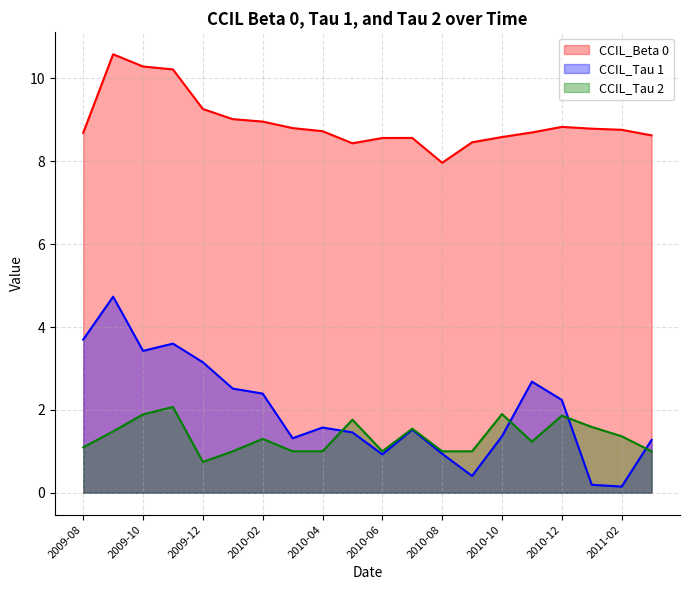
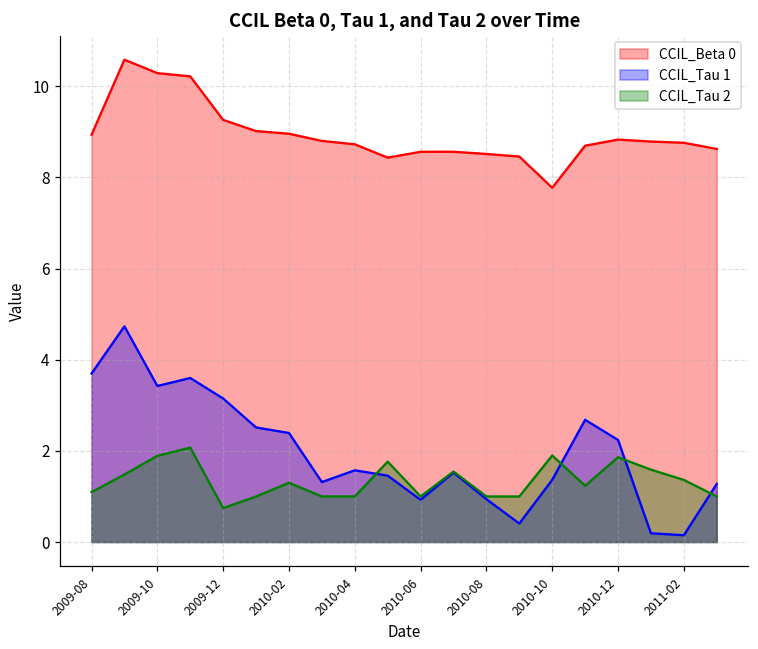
CCIL_Beta 0, 2009-08: 8.7 -> 8.9
CCIL_Beta 0, 2010-08: 8.0 -> 8.5
CCIL_Beta 0, 2010-10: 8.6 -> 7.8
